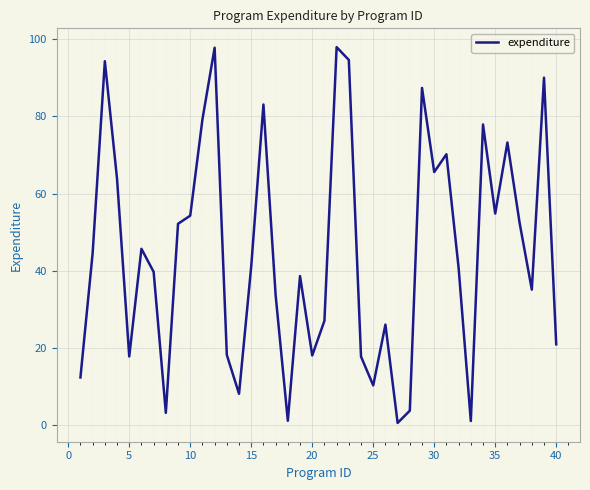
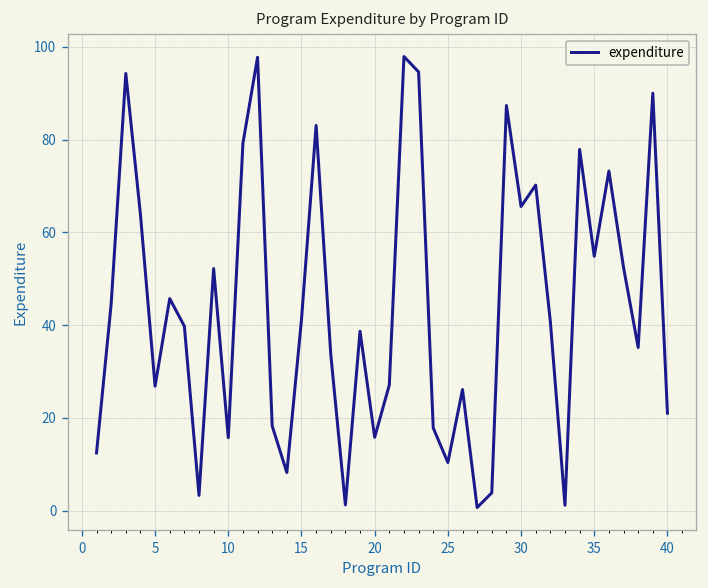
5: 18 -> 27
10: 54 -> 16
20: 18 -> 16
